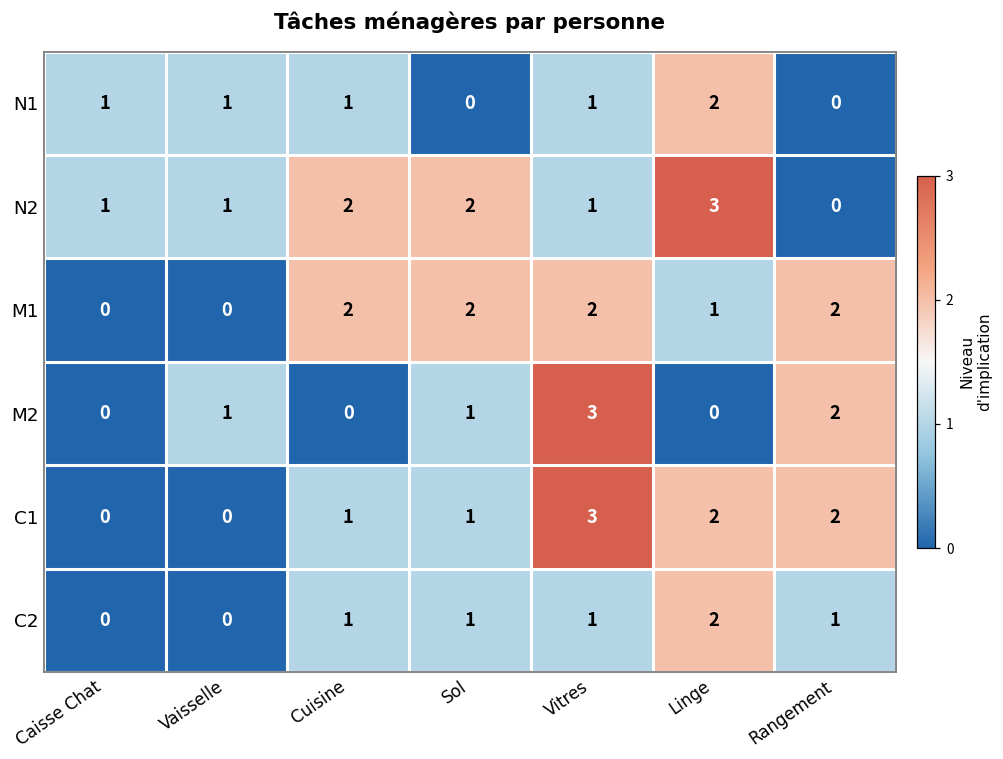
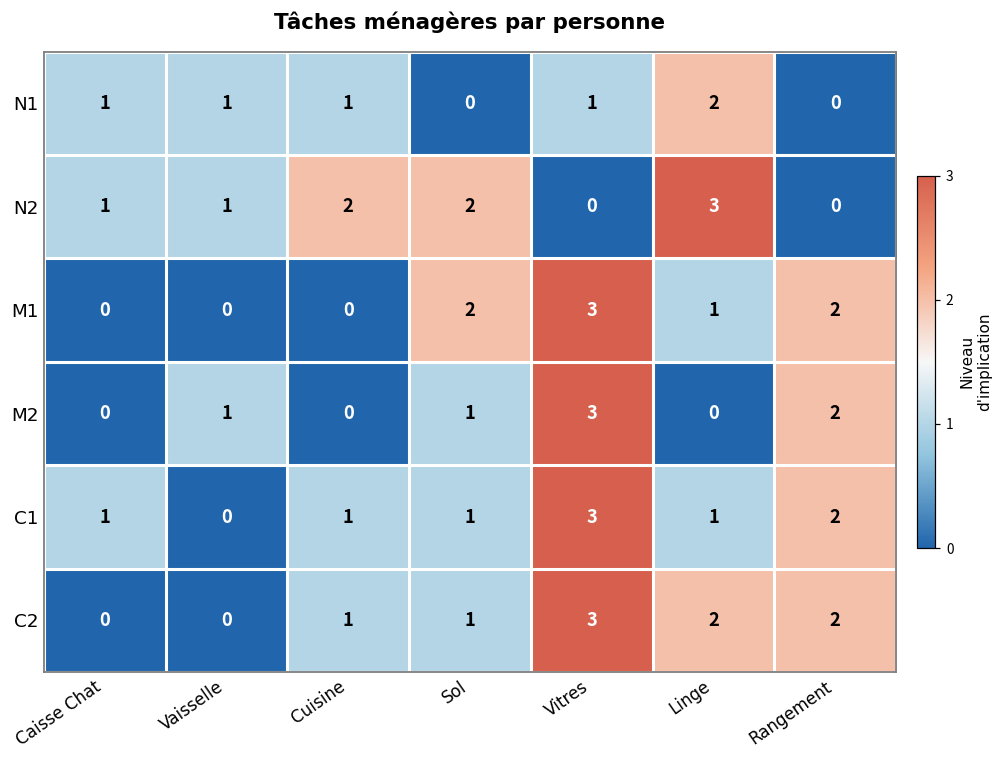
N2, Vitres: 1 -> 0
M1, Cuisine: 2 -> 0
M1, Vitres: 2 -> 3
C1, Caisse Chat: 0 -> 1
C1, Linge: 2 -> 1
C2, Vitres: 1 -> 3
C2, Rangement: 1 -> 2
